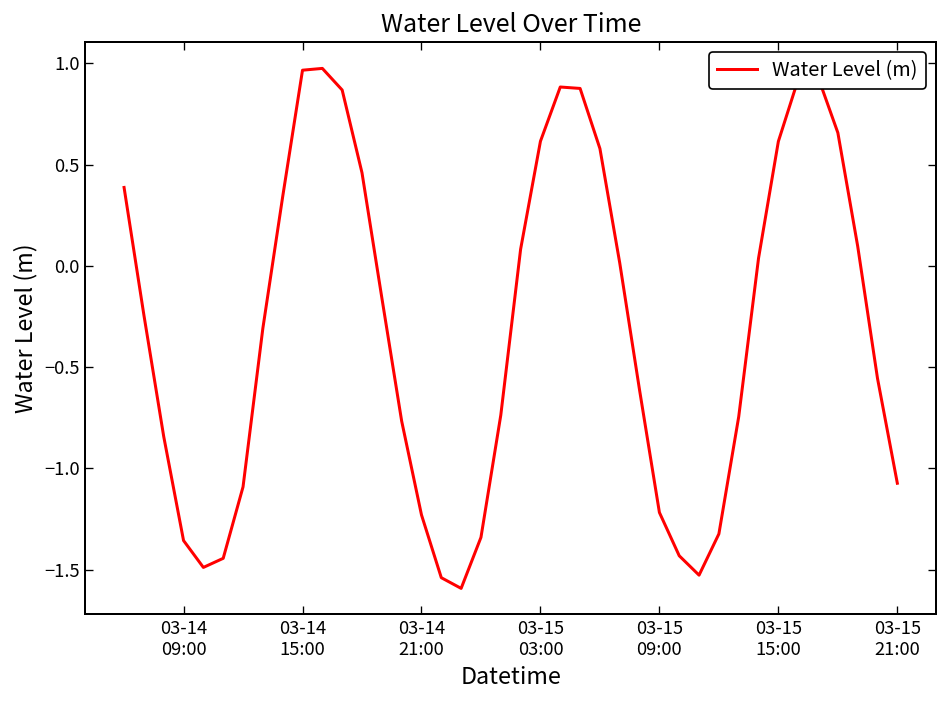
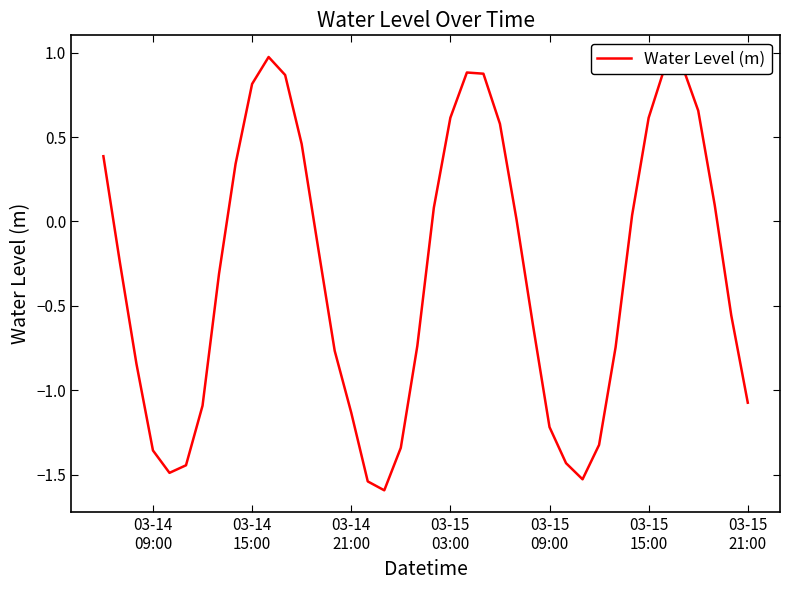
03-14 15:00: 0.97 -> 0.82
03-14 21:00: -1.23 -> -1.13
